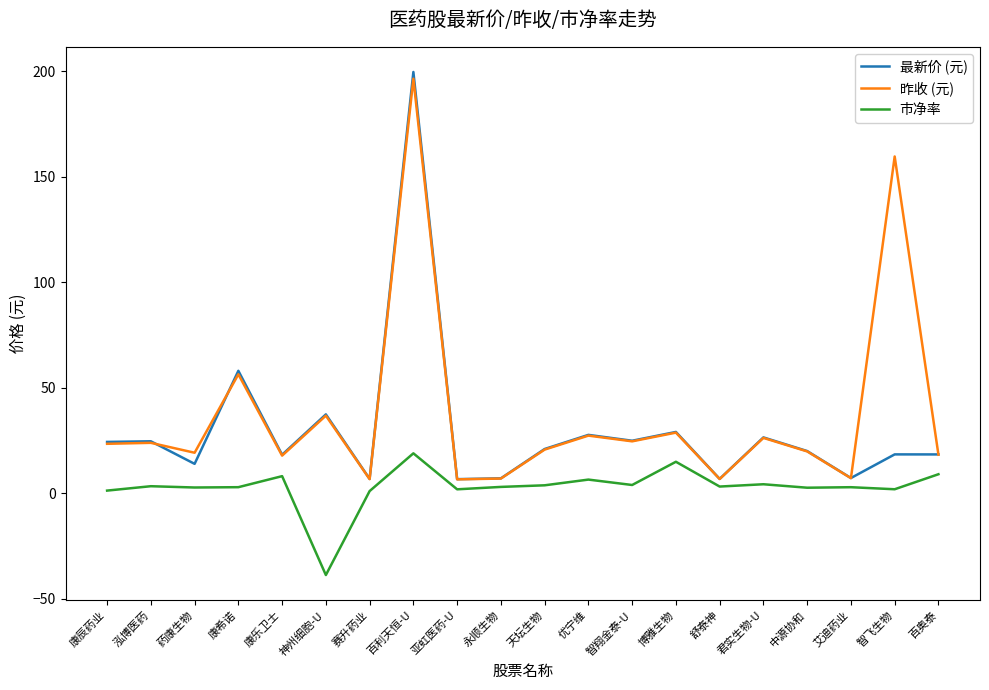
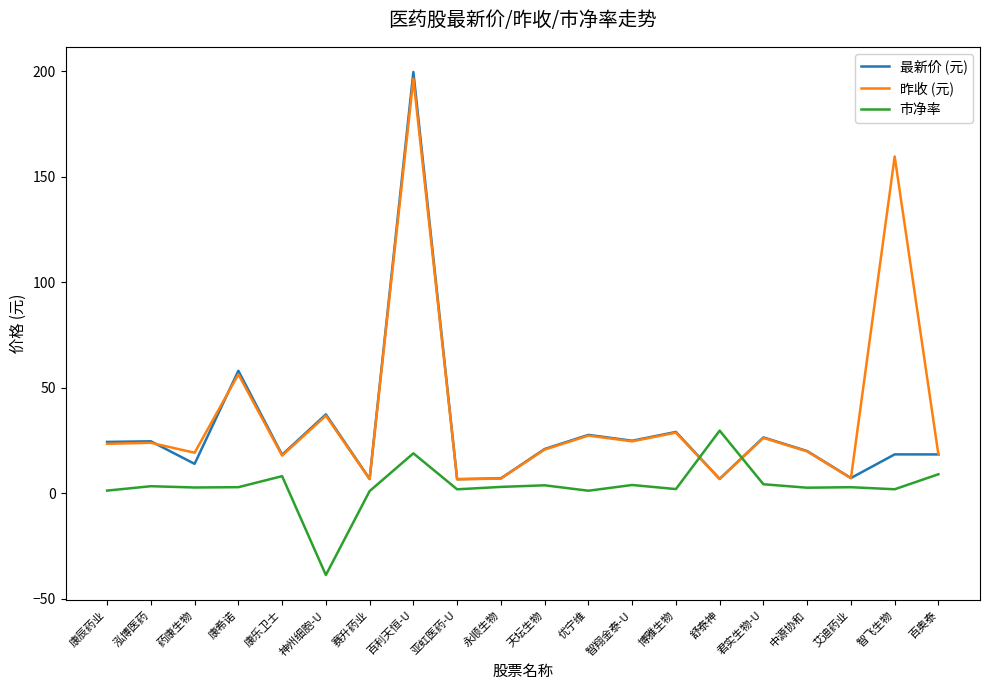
市净率, 优宁维: 6 -> 1
市净率, 博雅生物: 15 -> 2
市净率, 舒泰神: 3 -> 30
